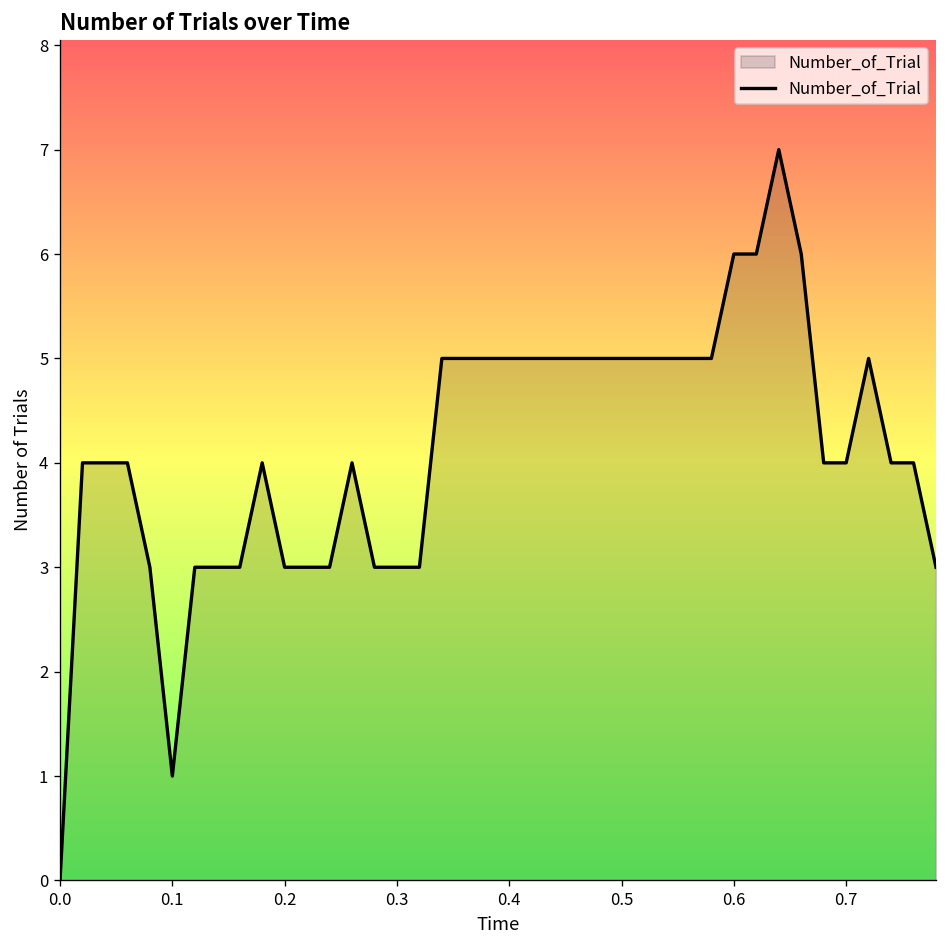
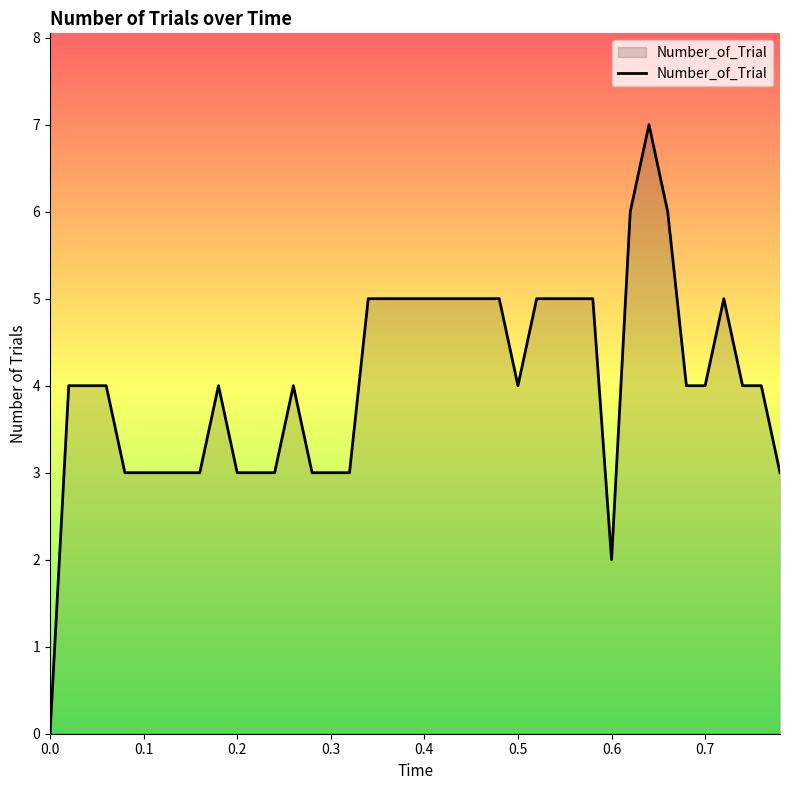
0.1: 1 -> 3
0.5: 5 -> 4
0.6: 6 -> 2
